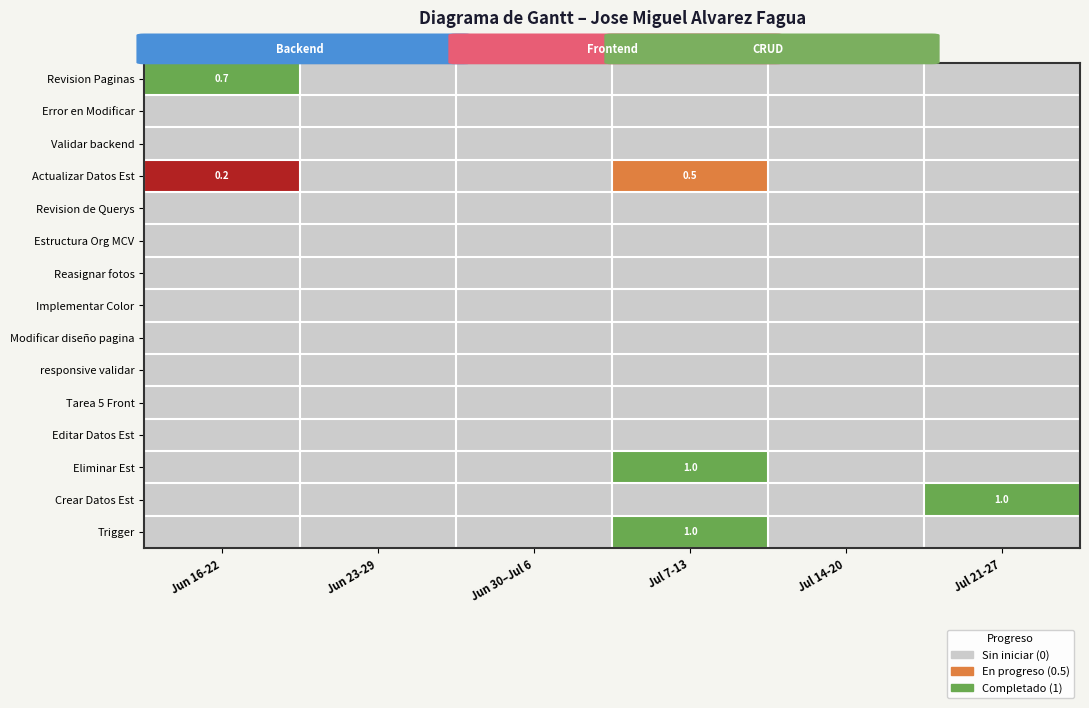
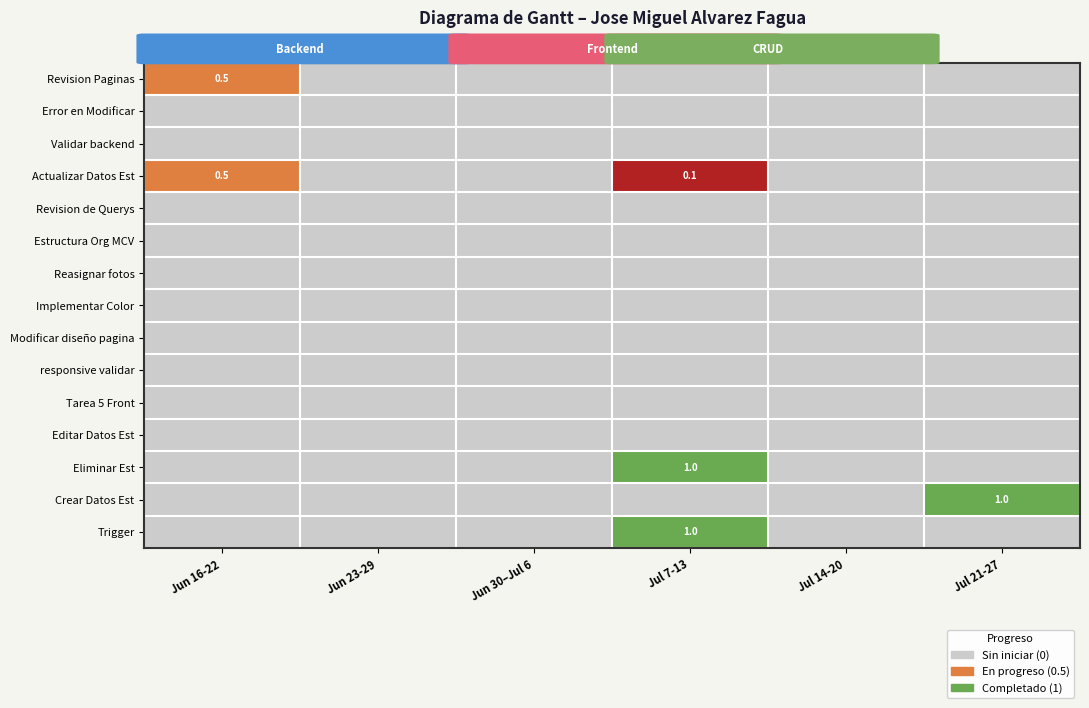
Revision Paginas, Jun 16-22: 0.7 -> 0.5
Actualizar Datos Est, Jun 16-22: 0.2 -> 0.5
Actualizar Datos Est, Jul 7-13: 0.5 -> 0.1
